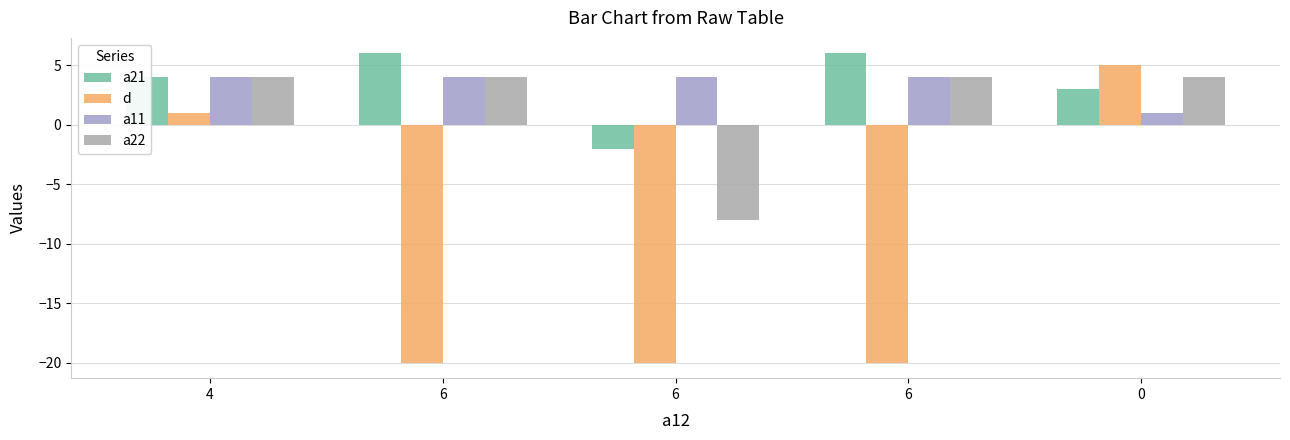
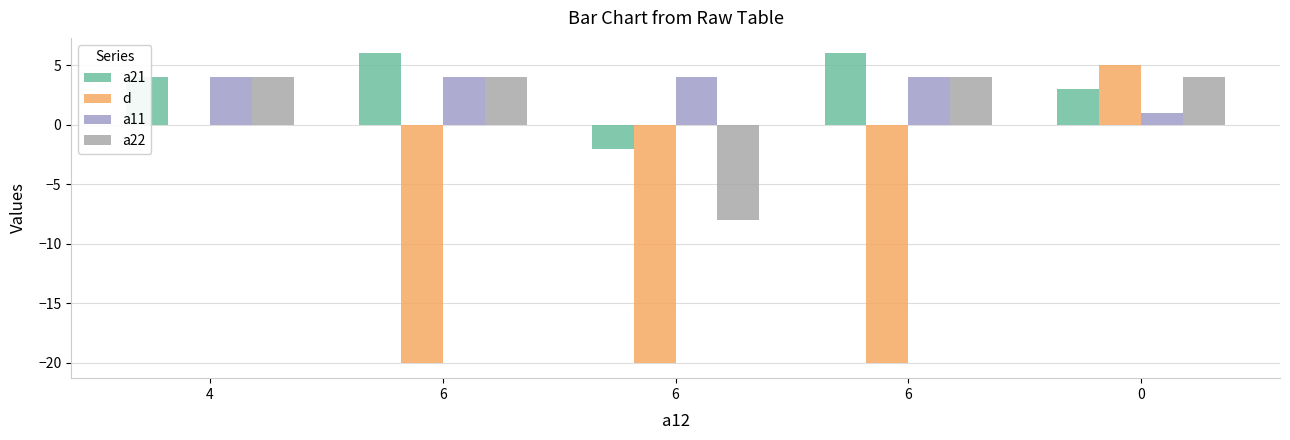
d, 4: 1 -> 0
